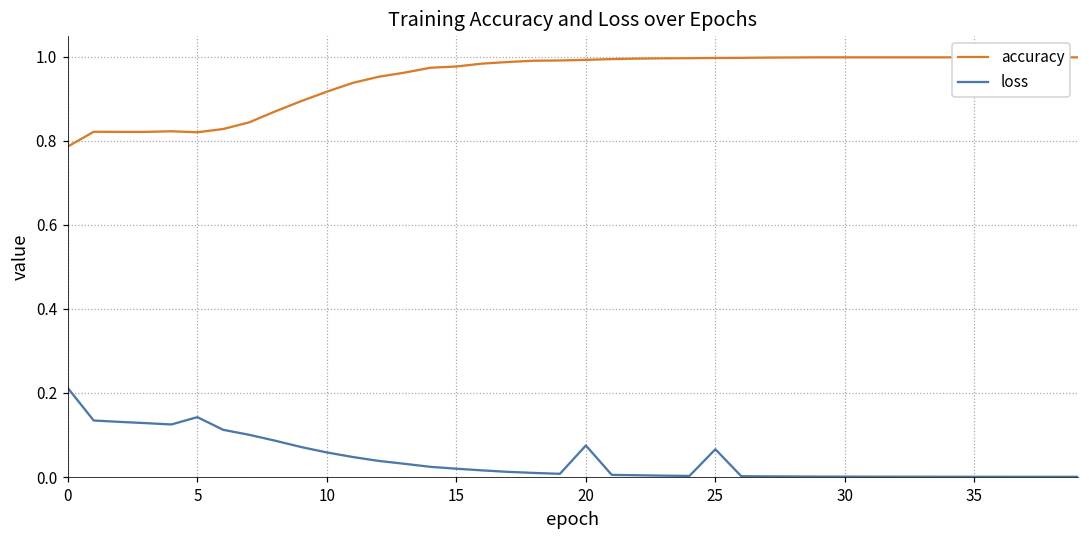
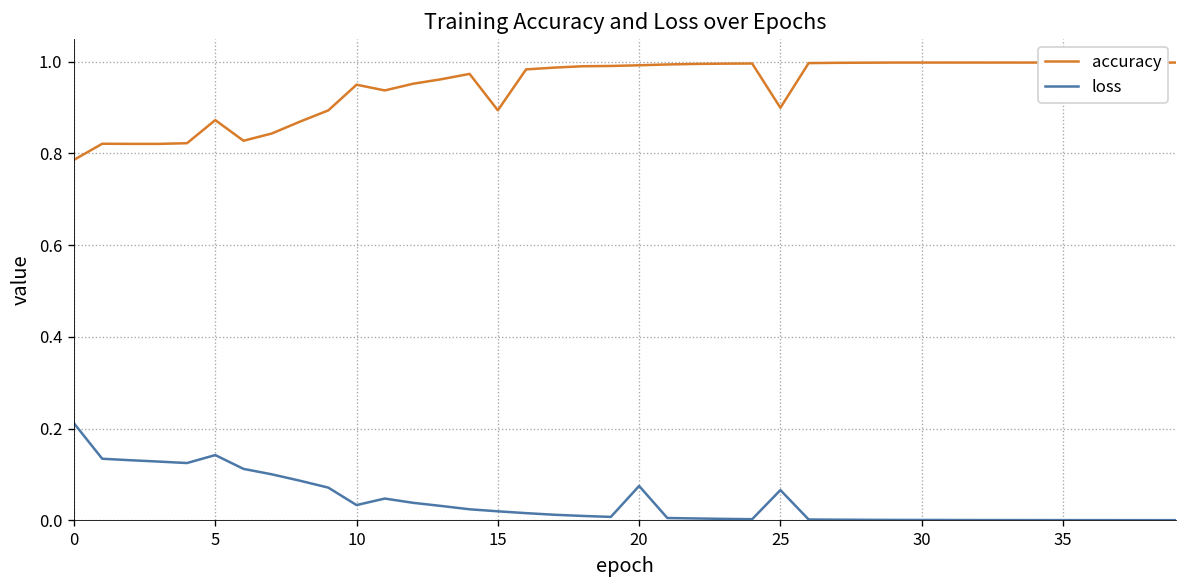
accuracy, 5: 0.82 -> 0.87
accuracy, 10: 0.92 -> 0.95
loss, 10: 0.06 -> 0.03
accuracy, 15: 0.98 -> 0.89
accuracy, 25: 1.00 -> 0.90
